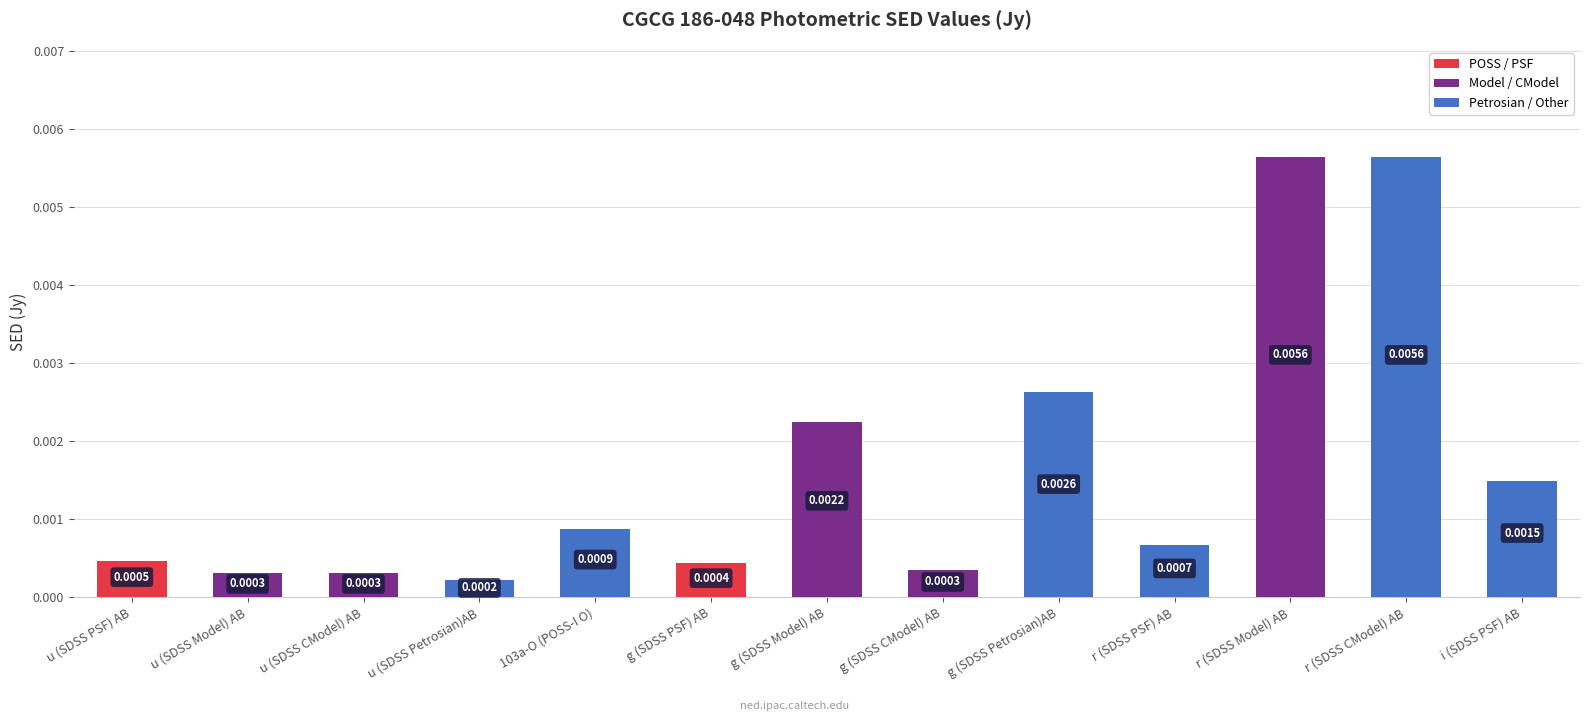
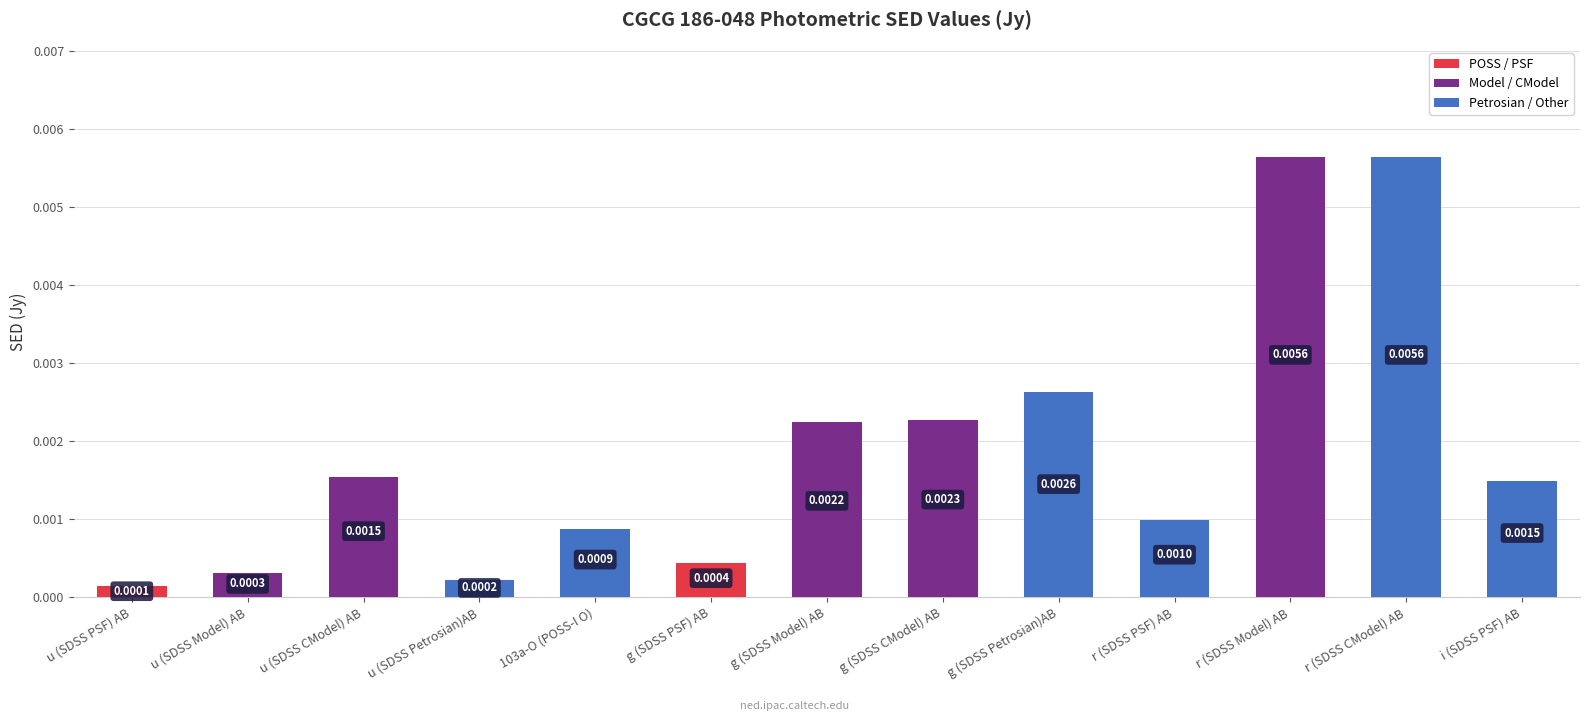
u (SDSS PSF) AB: 0.0005 -> 0.0001
u (SDSS CModel) AB: 0.0003 -> 0.0015
g (SDSS CModel) AB: 0.0003 -> 0.0023
r (SDSS PSF) AB: 0.0007 -> 0.0010
